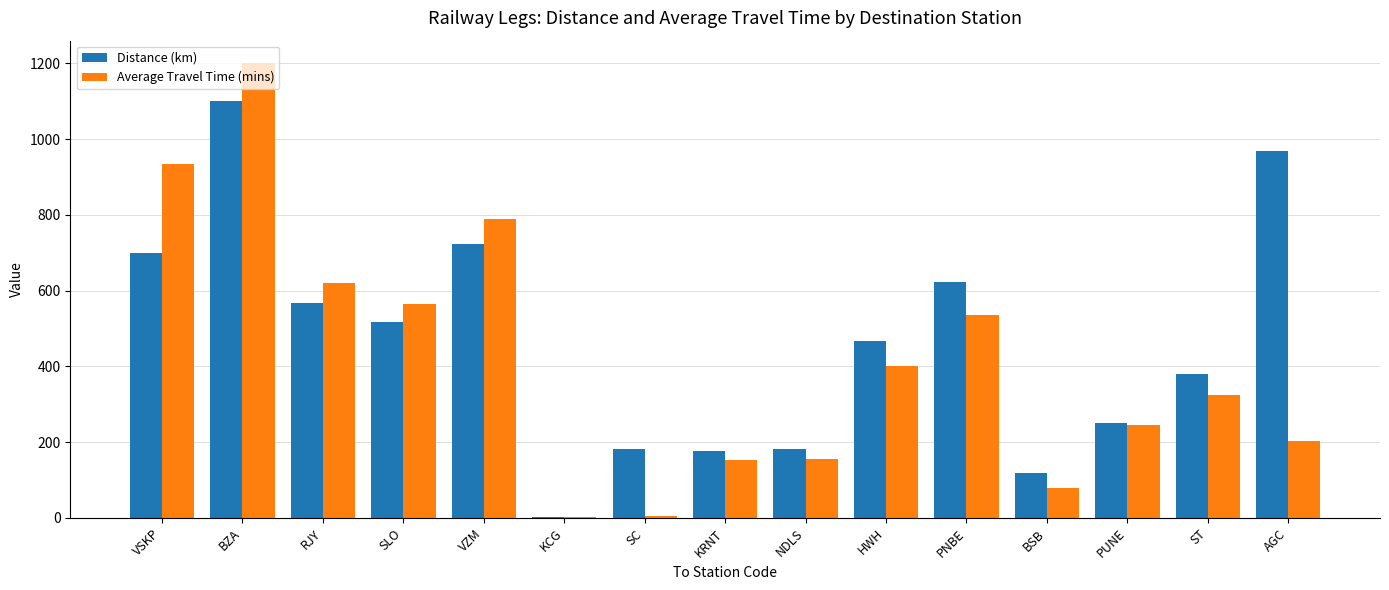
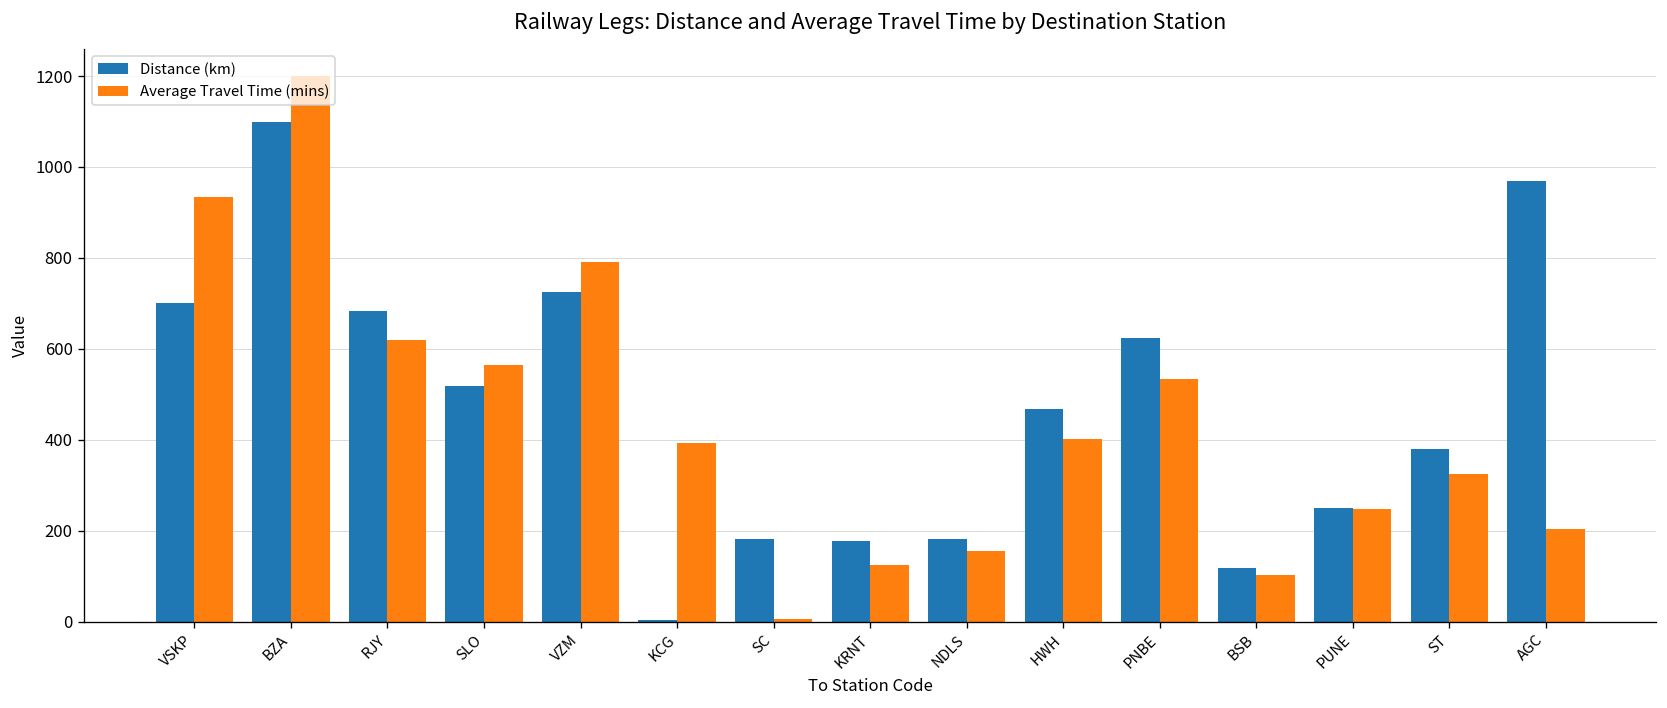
Distance (km), RJY: 570 -> 680
Average Travel Time (mins), KCG: 0 -> 390
Average Travel Time (mins), KRNT: 150 -> 120
Average Travel Time (mins), BSB: 80 -> 100
